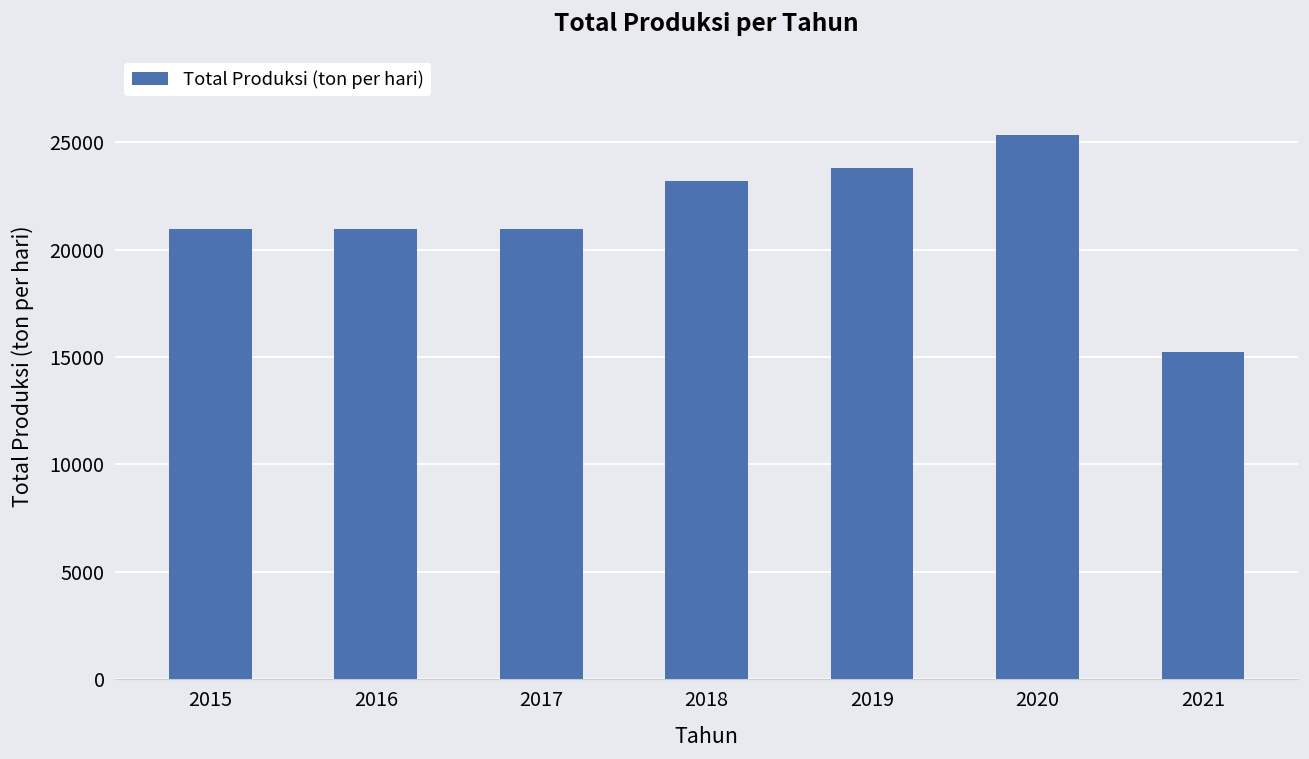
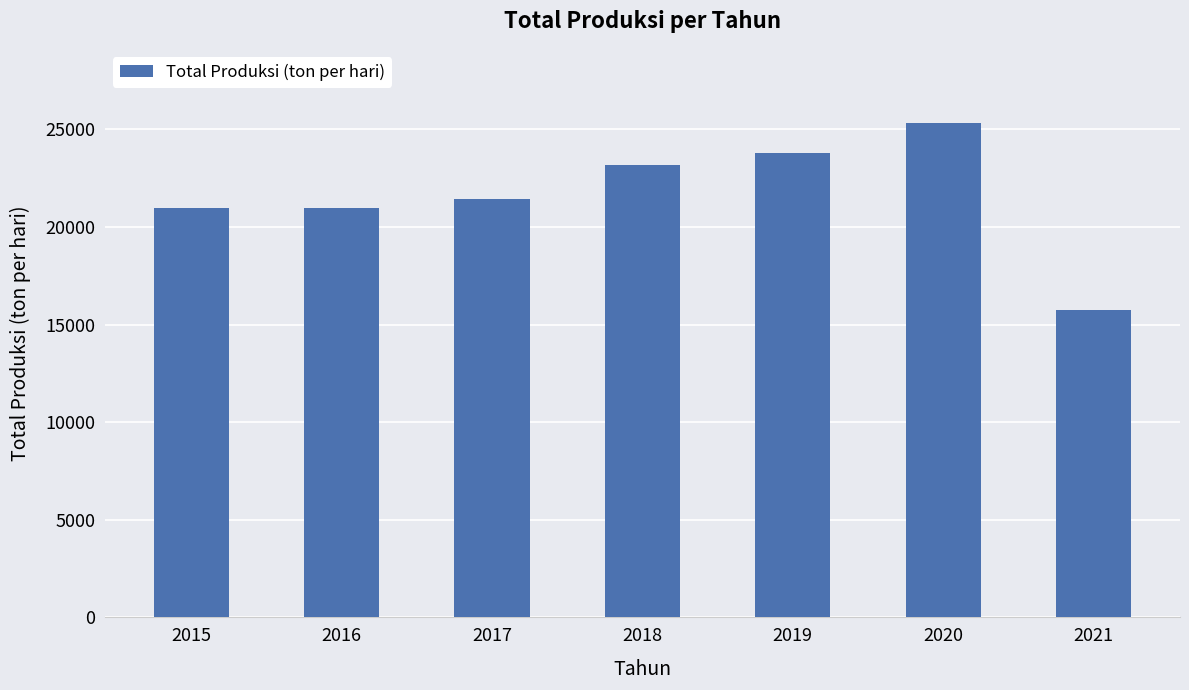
2017: 21000 -> 21400
2021: 15200 -> 15700
